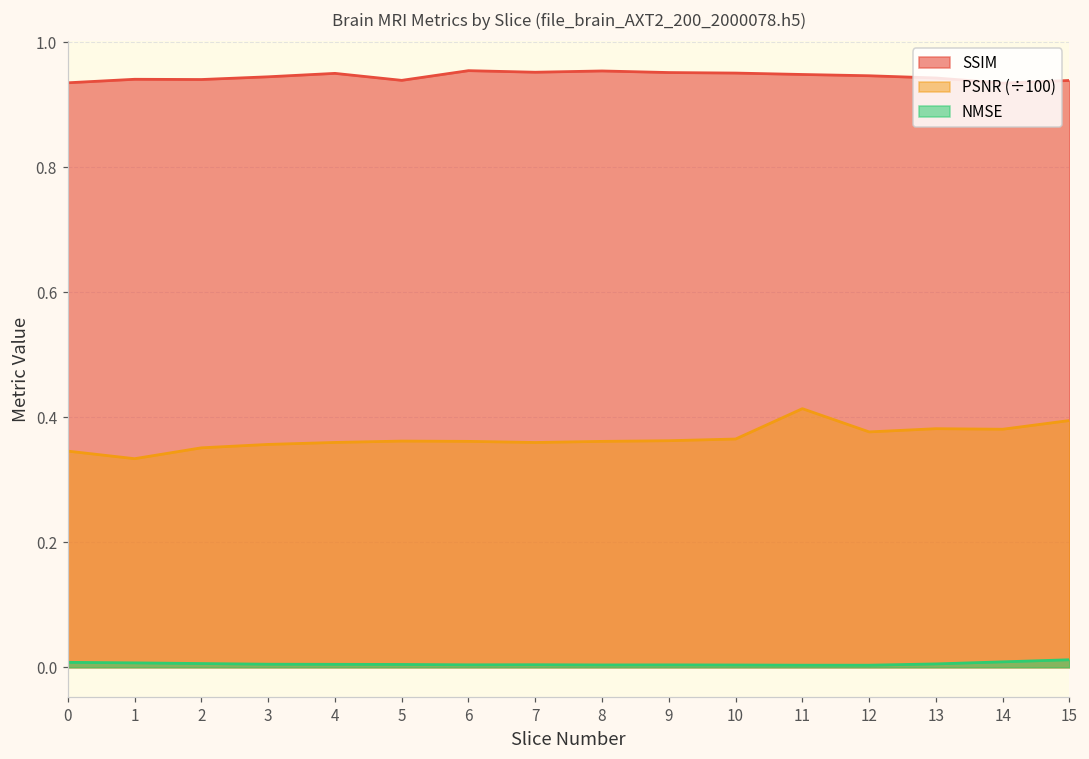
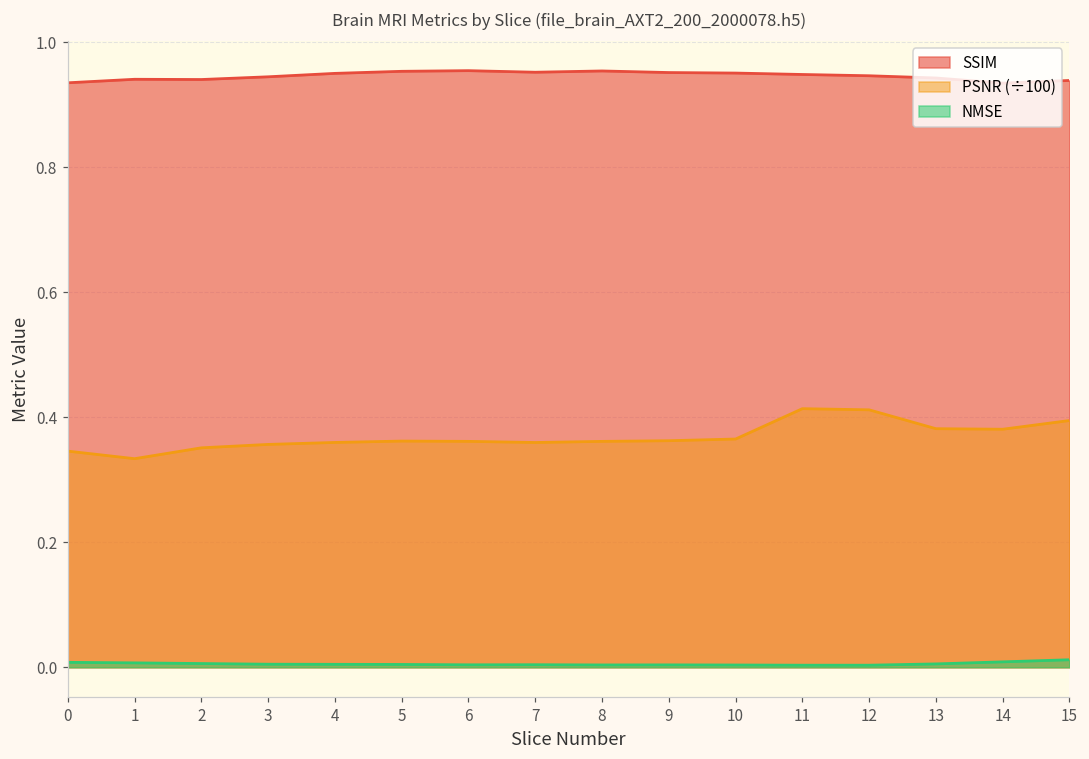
SSIM, 5: 0.94 -> 0.95
PSNR (÷100), 12: 0.38 -> 0.41
